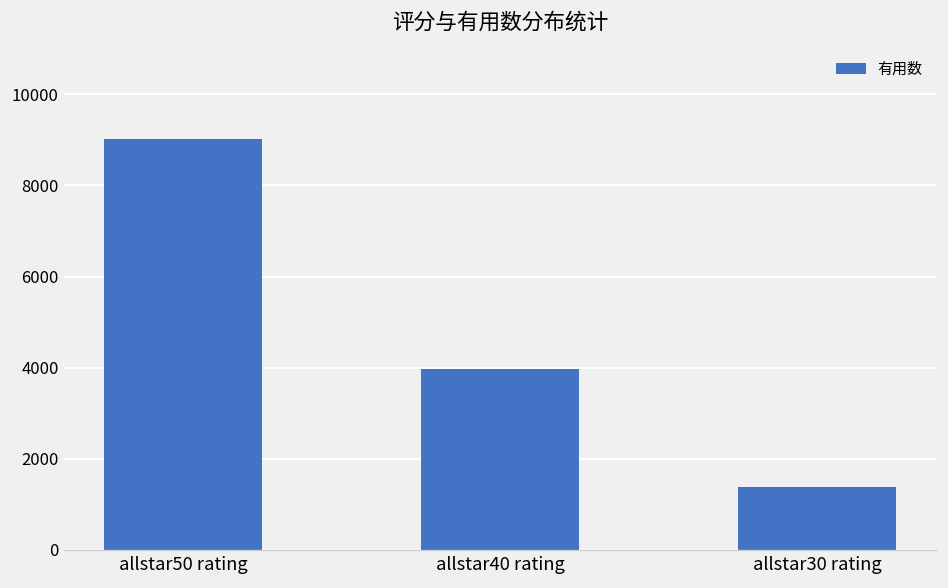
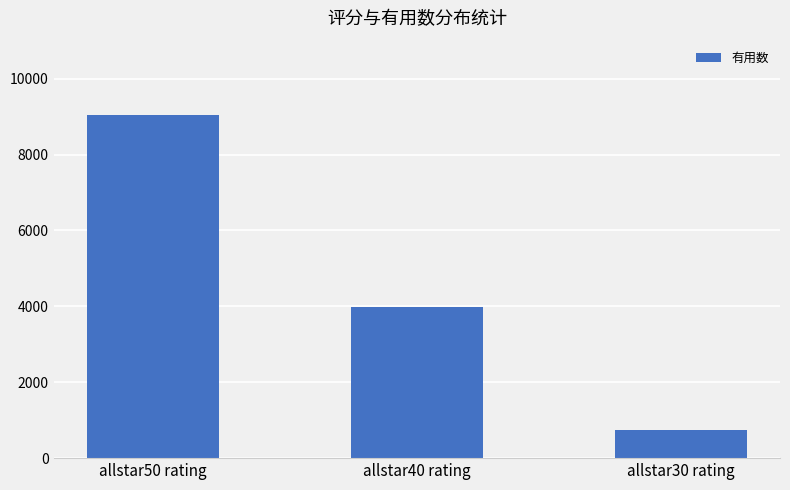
allstar30 rating: 1400 -> 800
